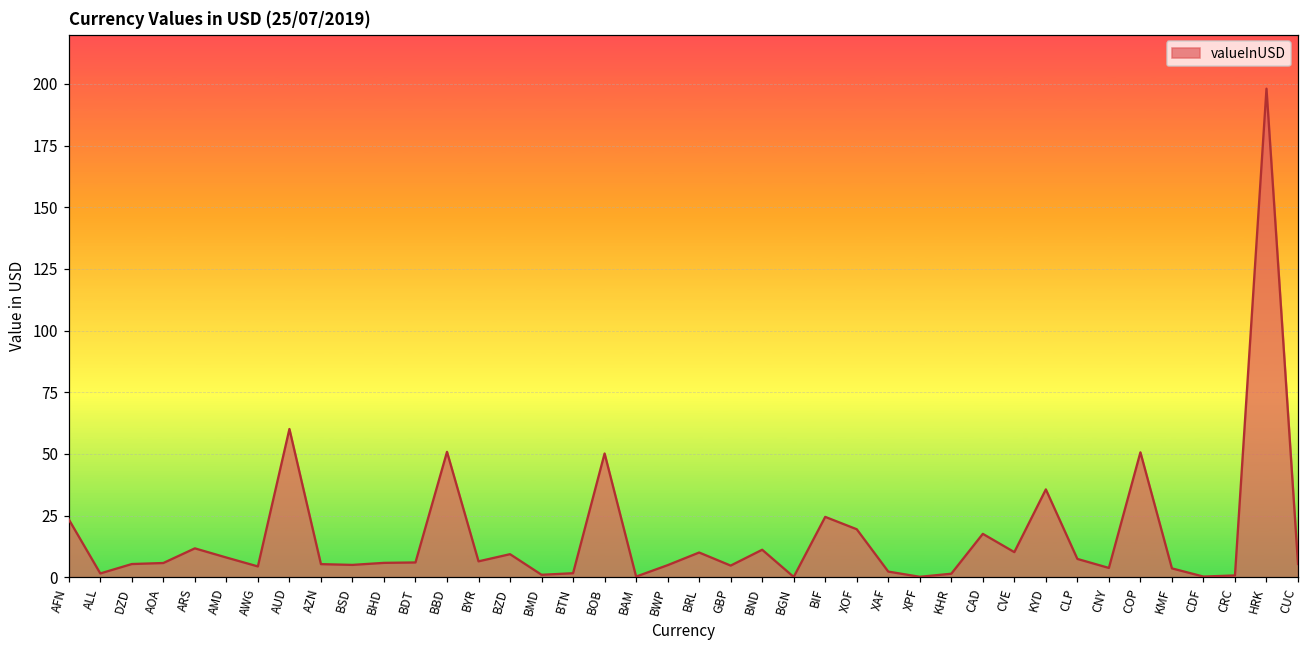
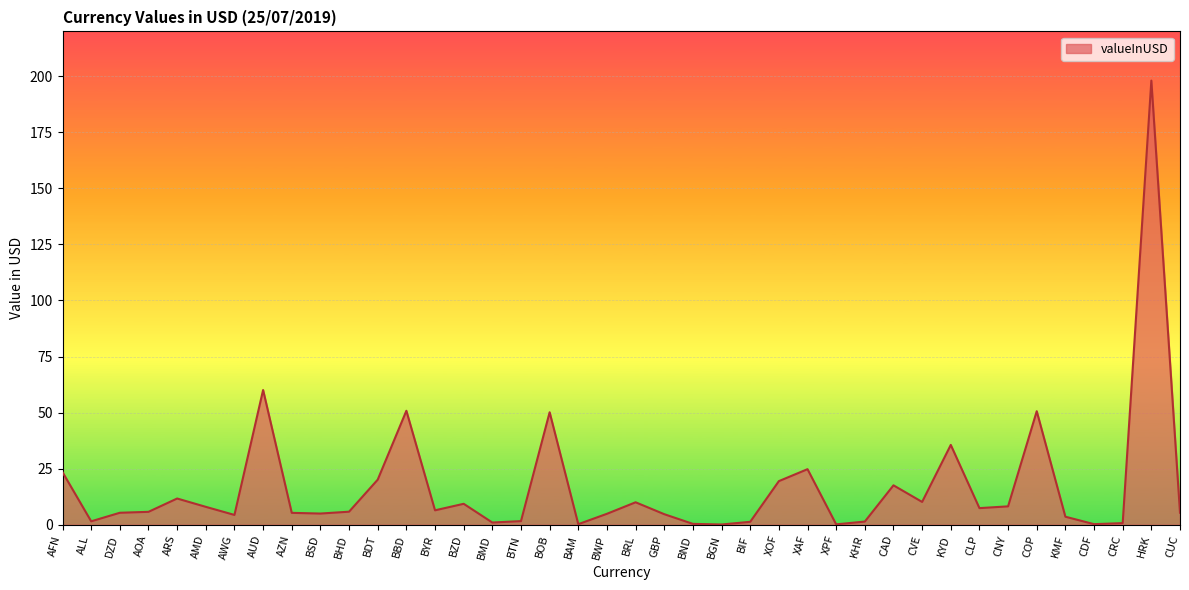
BDT: 6 -> 20
BND: 11 -> 0
BIF: 24 -> 1
XAF: 2 -> 25
CNY: 4 -> 8
